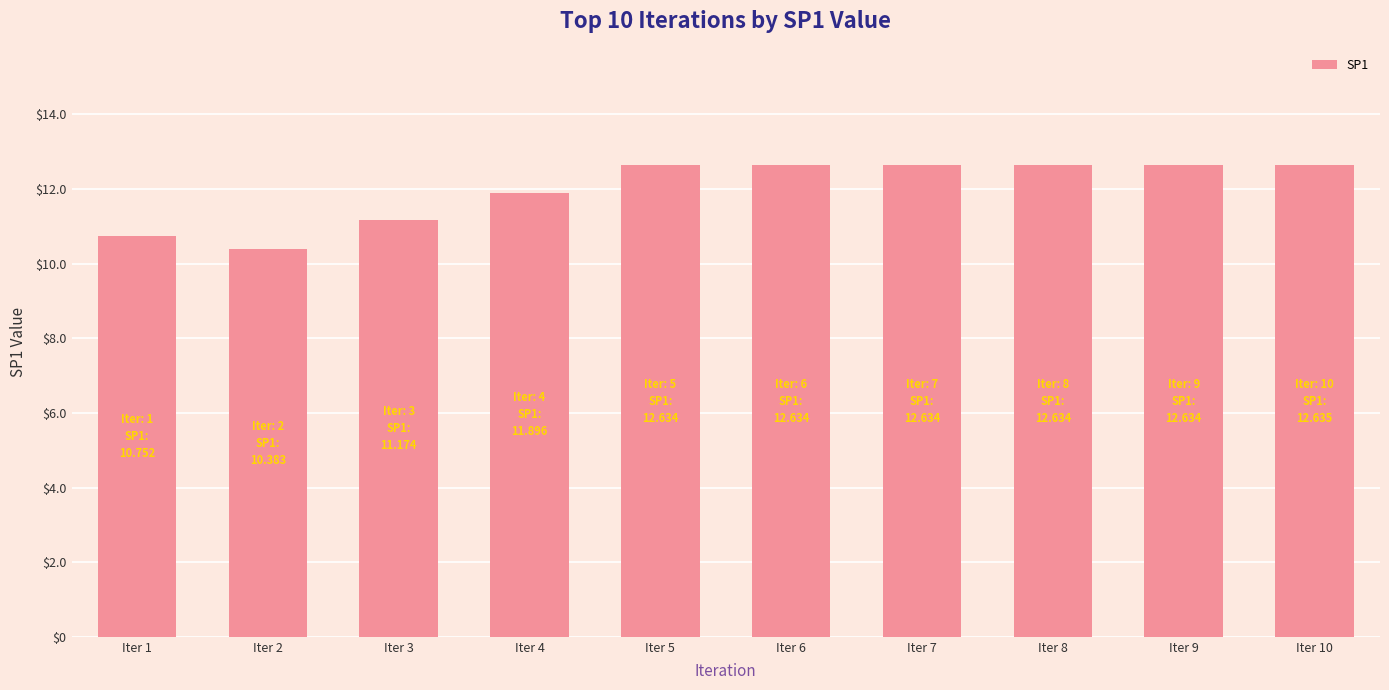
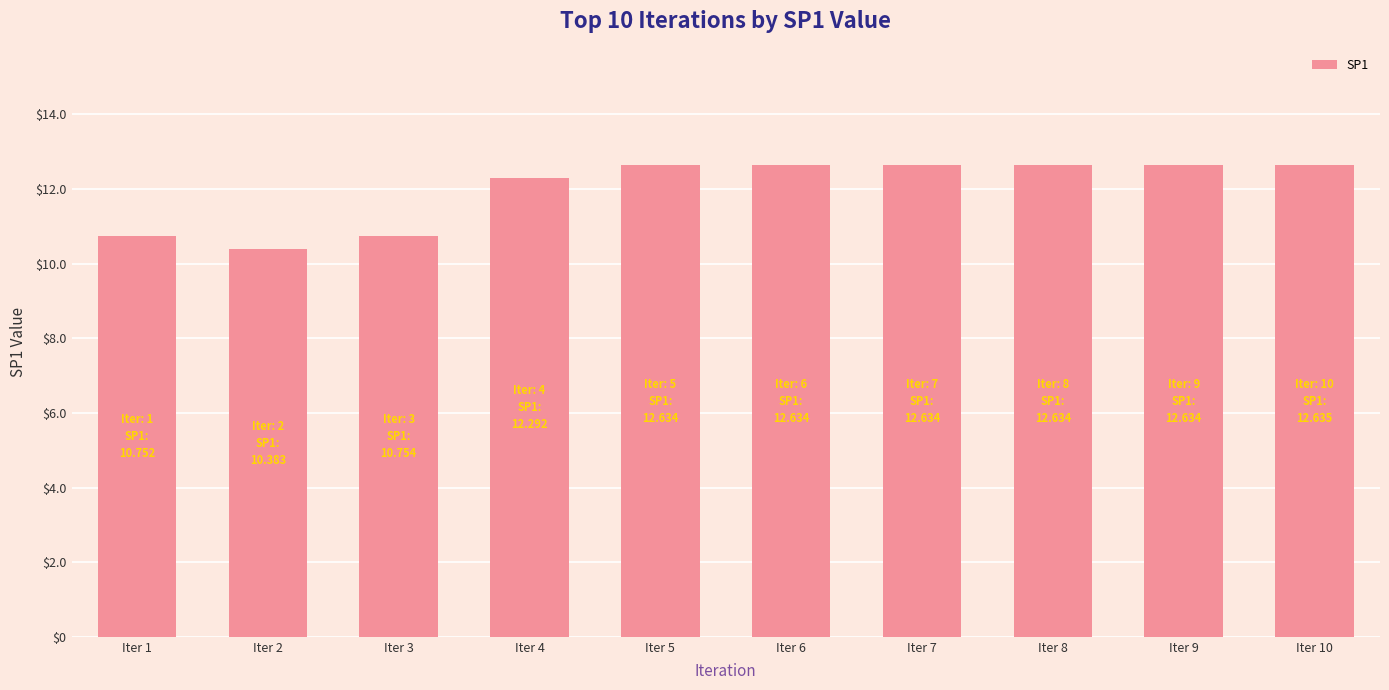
Iter 3: 11.174 -> 10.754
Iter 4: 11.896 -> 12.292
